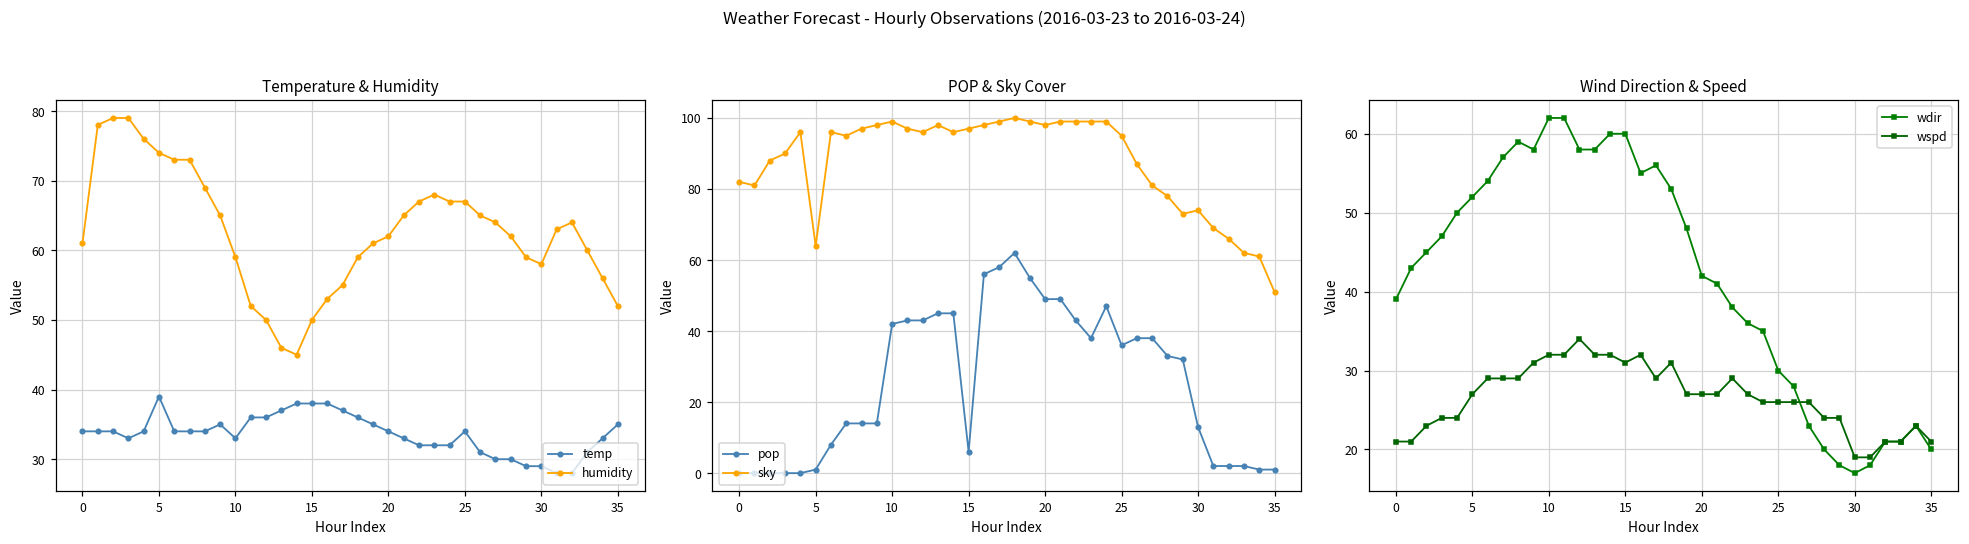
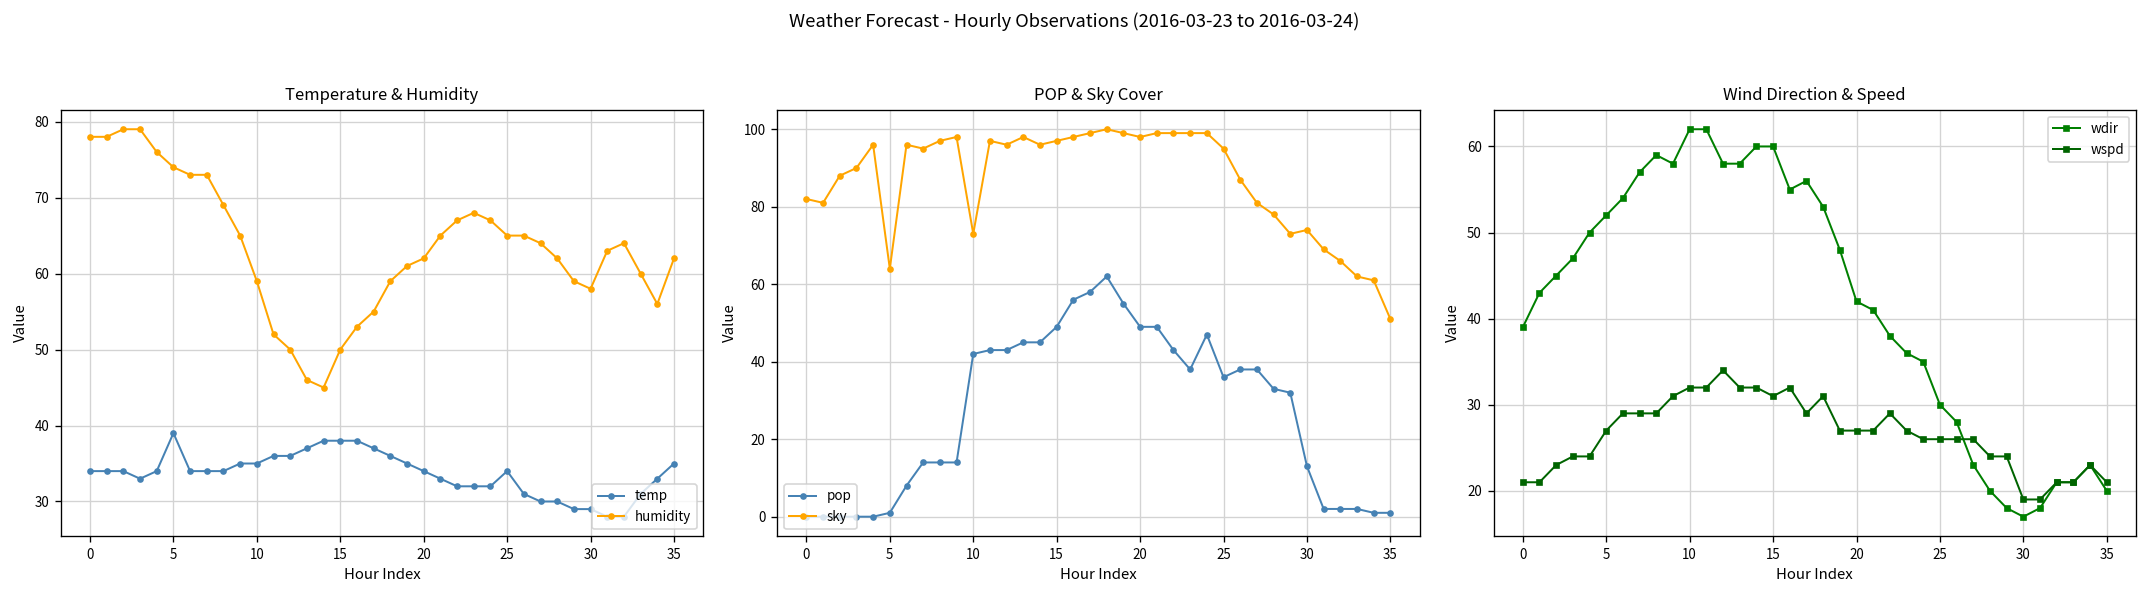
Temperature & Humidity, humidity, 0: 61 -> 78
Temperature & Humidity, temp, 10: 33 -> 35
Temperature & Humidity, humidity, 25: 67 -> 65
Temperature & Humidity, humidity, 35: 52 -> 62
POP & Sky Cover, sky, 10: 99 -> 73
POP & Sky Cover, pop, 15: 6 -> 49
